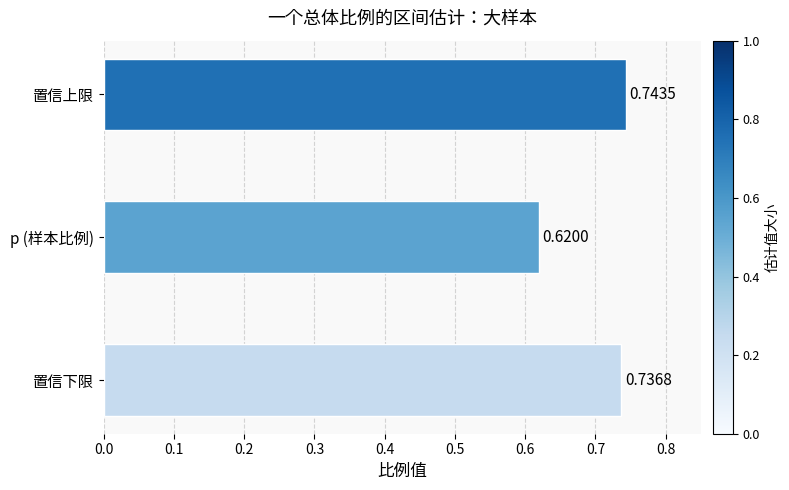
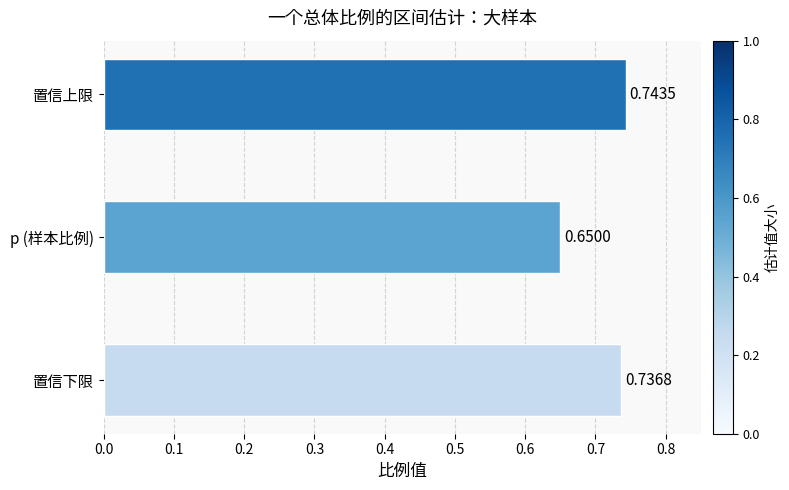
p (样本比例): 0.6200 -> 0.6500
